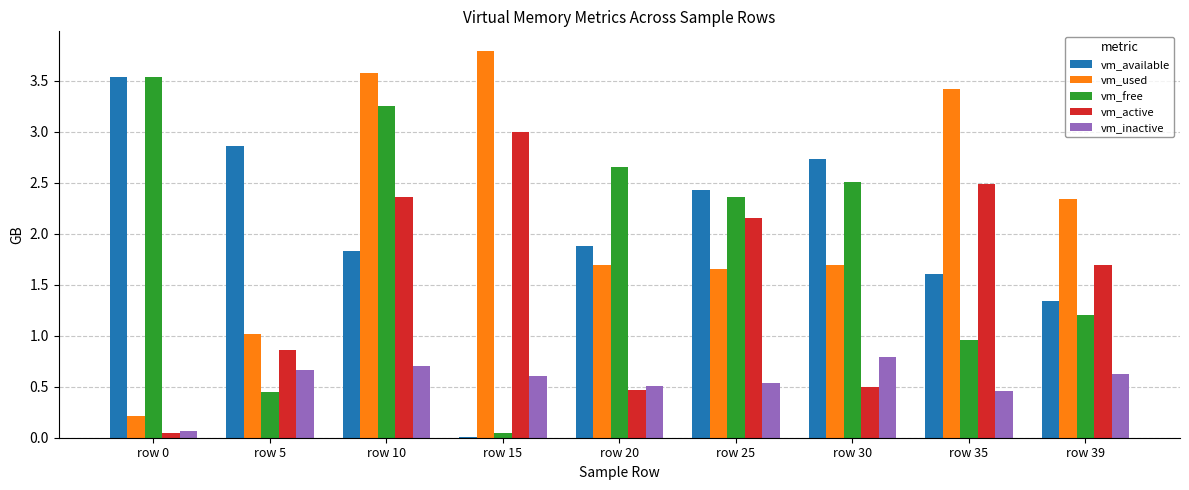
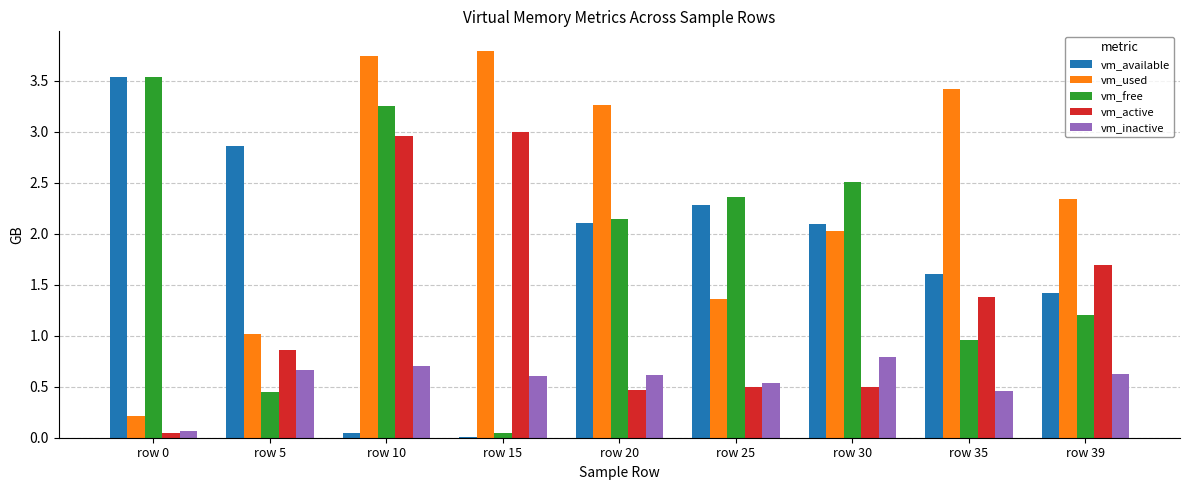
vm_available, row 10: 1.83 -> 0.05
vm_used, row 10: 3.58 -> 3.75
vm_active, row 10: 2.36 -> 2.96
vm_available, row 20: 1.88 -> 2.10
vm_used, row 20: 1.69 -> 3.26
vm_free, row 20: 2.65 -> 2.14
vm_inactive, row 20: 0.51 -> 0.61
vm_available, row 25: 2.42 -> 2.28
vm_used, row 25: 1.65 -> 1.36
vm_active, row 25: 2.15 -> 0.49
vm_available, row 30: 2.73 -> 2.10
vm_used, row 30: 1.69 -> 2.02
vm_active, row 35: 2.48 -> 1.37
vm_available, row 39: 1.34 -> 1.42
